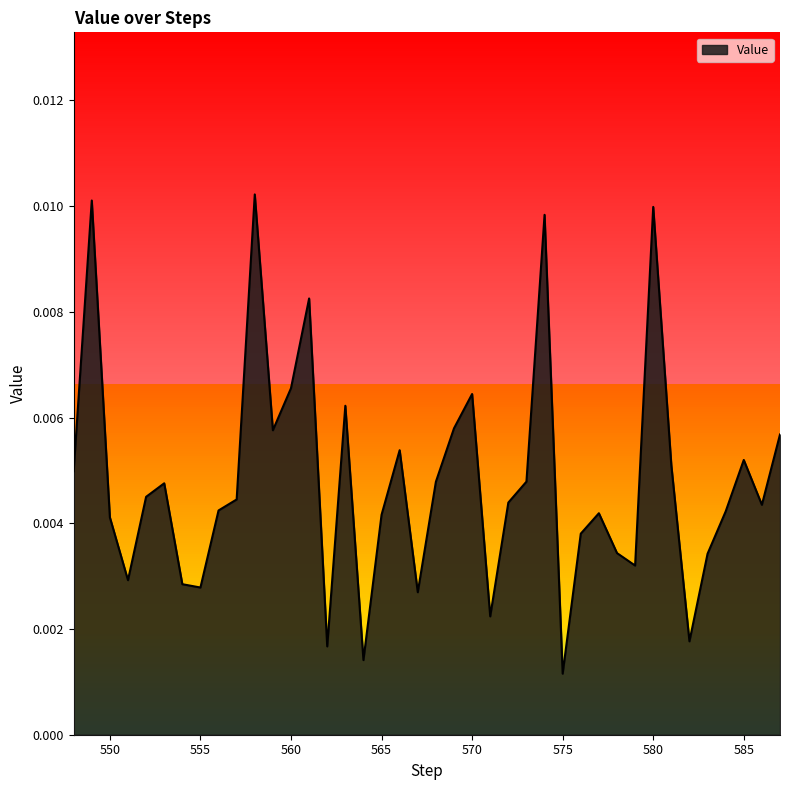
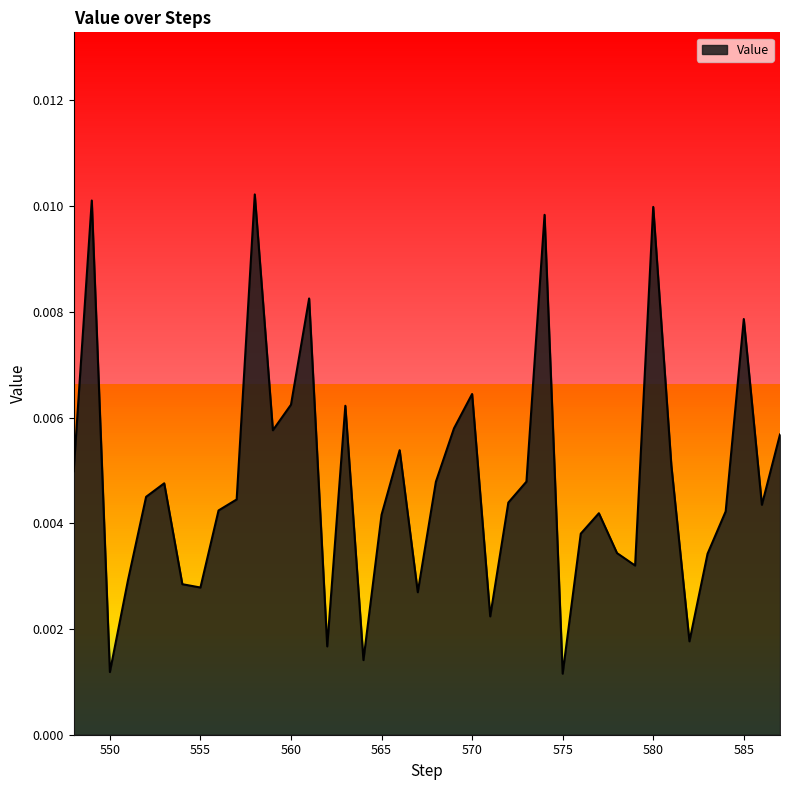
550: 0.0041 -> 0.0012
560: 0.0066 -> 0.0062
585: 0.0052 -> 0.0079
